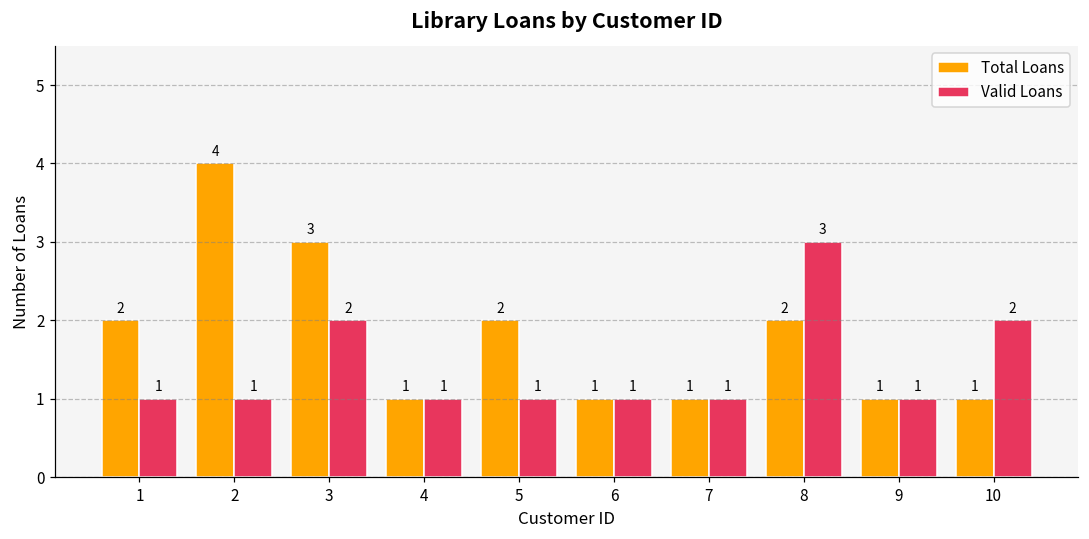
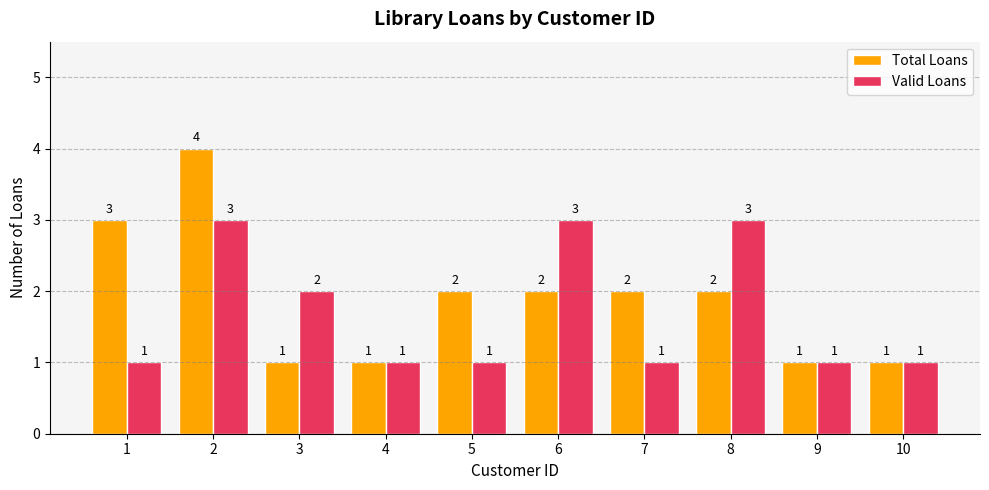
Total Loans, 1: 2 -> 3
Valid Loans, 2: 1 -> 3
Total Loans, 3: 3 -> 1
Total Loans, 6: 1 -> 2
Valid Loans, 6: 1 -> 3
Total Loans, 7: 1 -> 2
Valid Loans, 10: 2 -> 1
